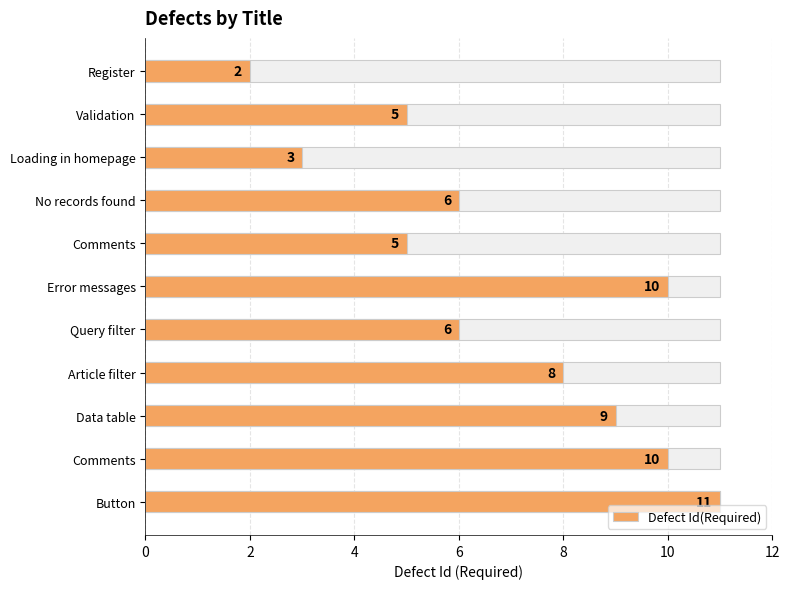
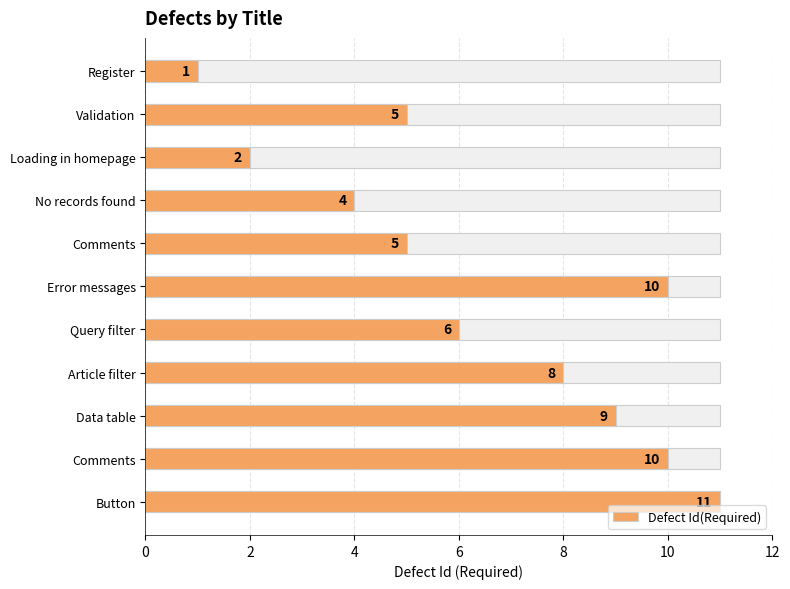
Defect Id(Required), Register: 2 -> 1
Defect Id(Required), Loading in homepage: 3 -> 2
Defect Id(Required), No records found: 6 -> 4
